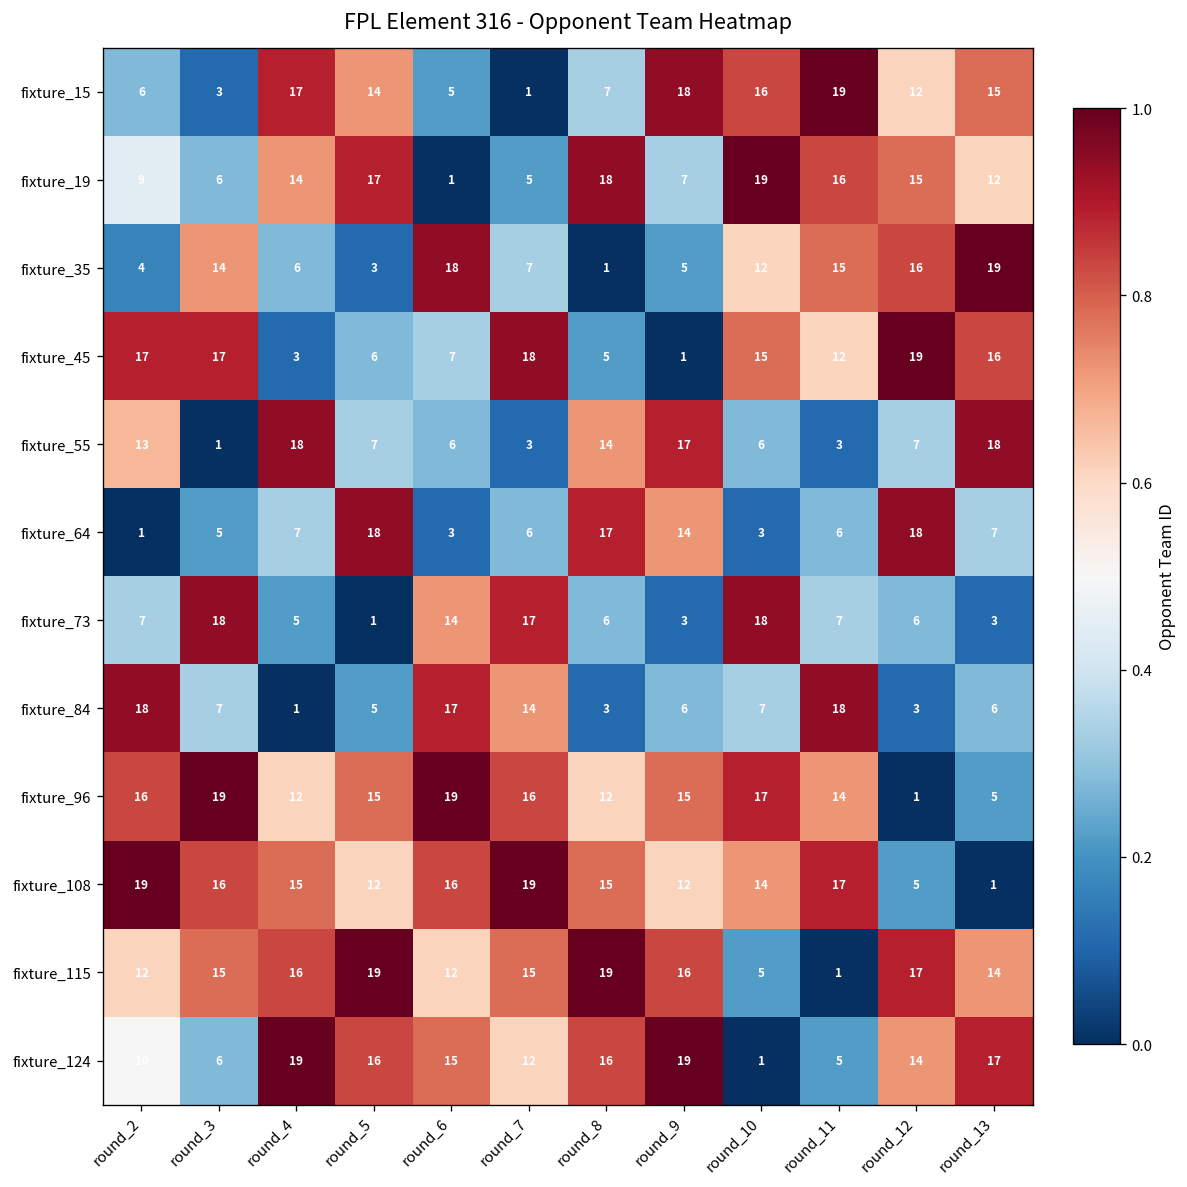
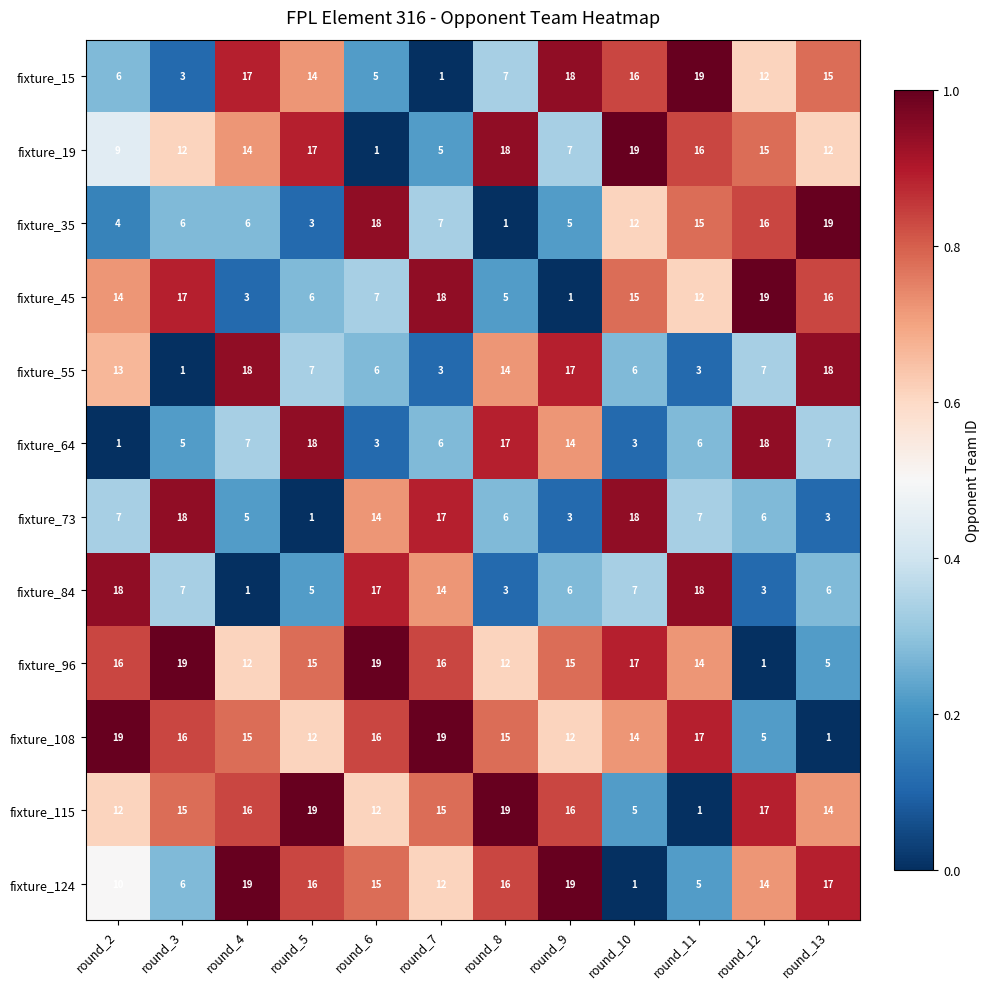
fixture_19, round_3: 6 -> 12
fixture_35, round_3: 14 -> 6
fixture_45, round_2: 17 -> 14
